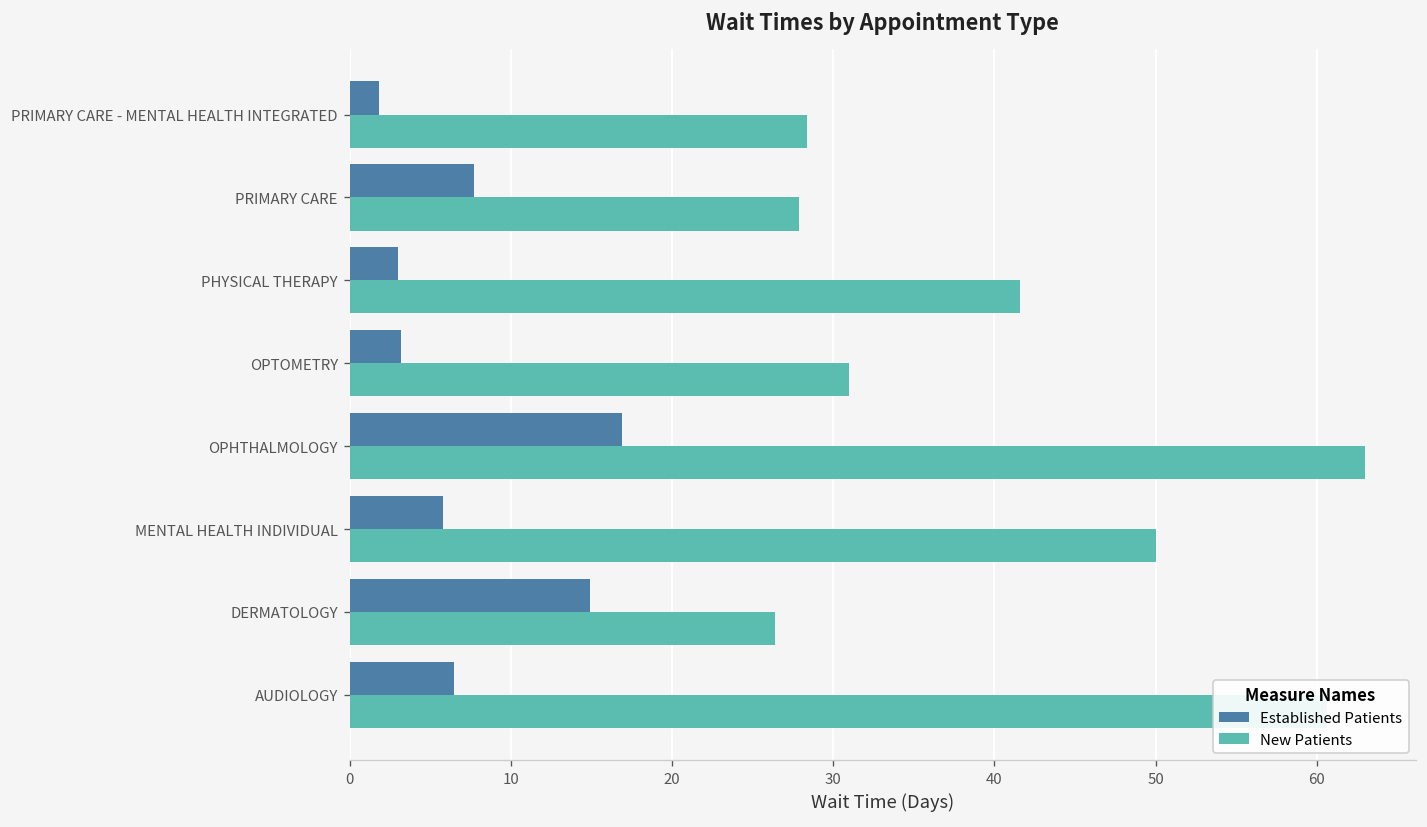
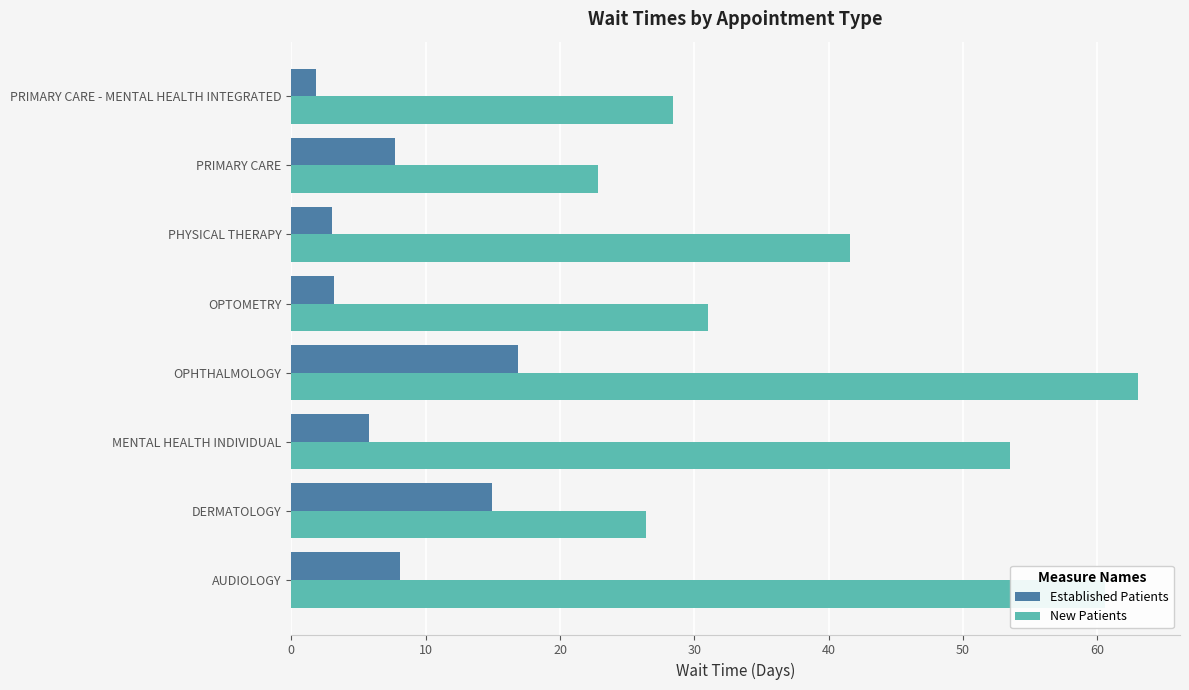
New Patients, PRIMARY CARE: 27.9 -> 22.8
New Patients, MENTAL HEALTH INDIVIDUAL: 50.0 -> 53.5
Established Patients, AUDIOLOGY: 6.5 -> 8.1
